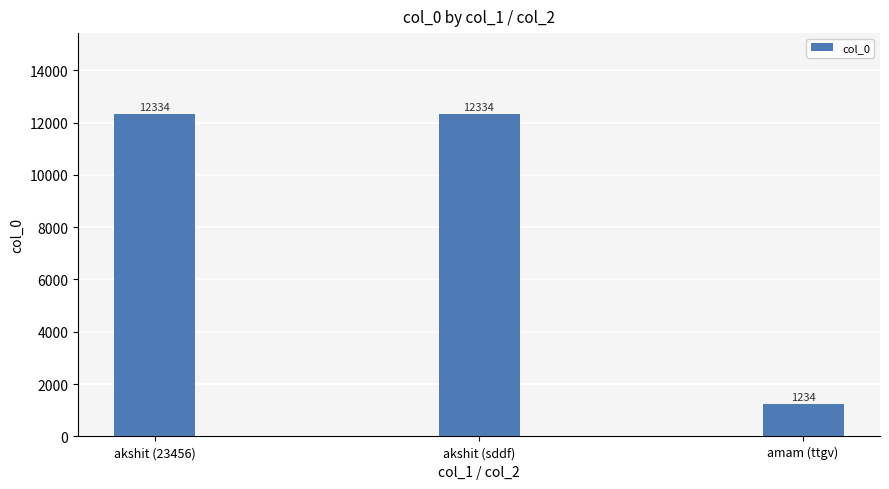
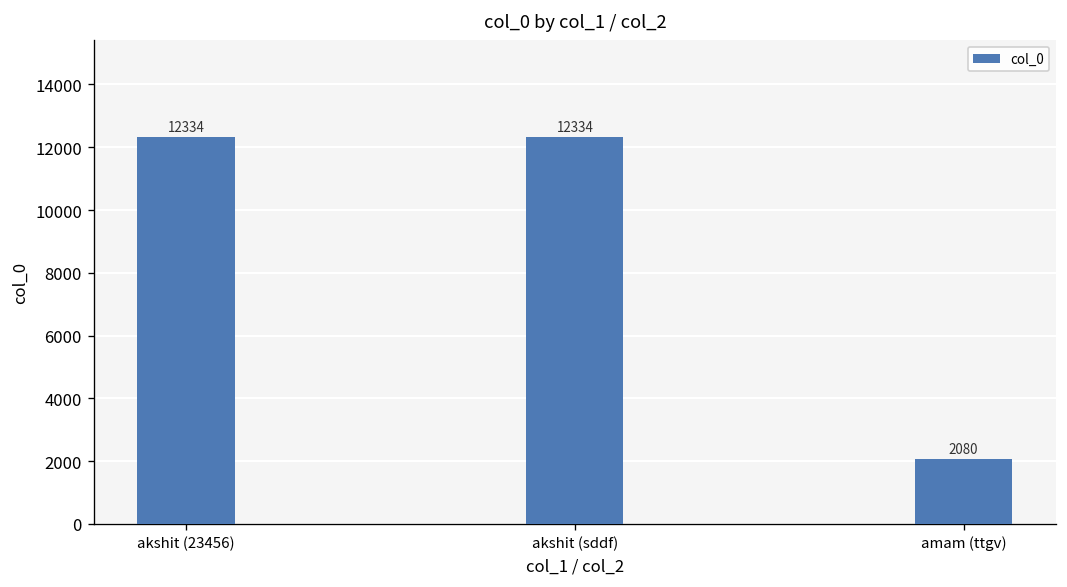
amam (ttgv): 1234 -> 2080
